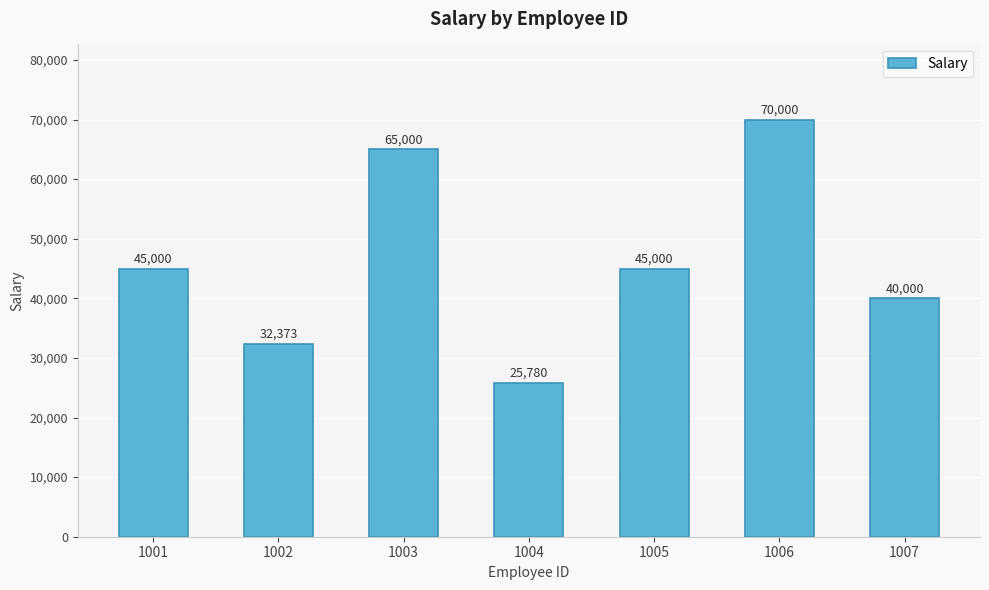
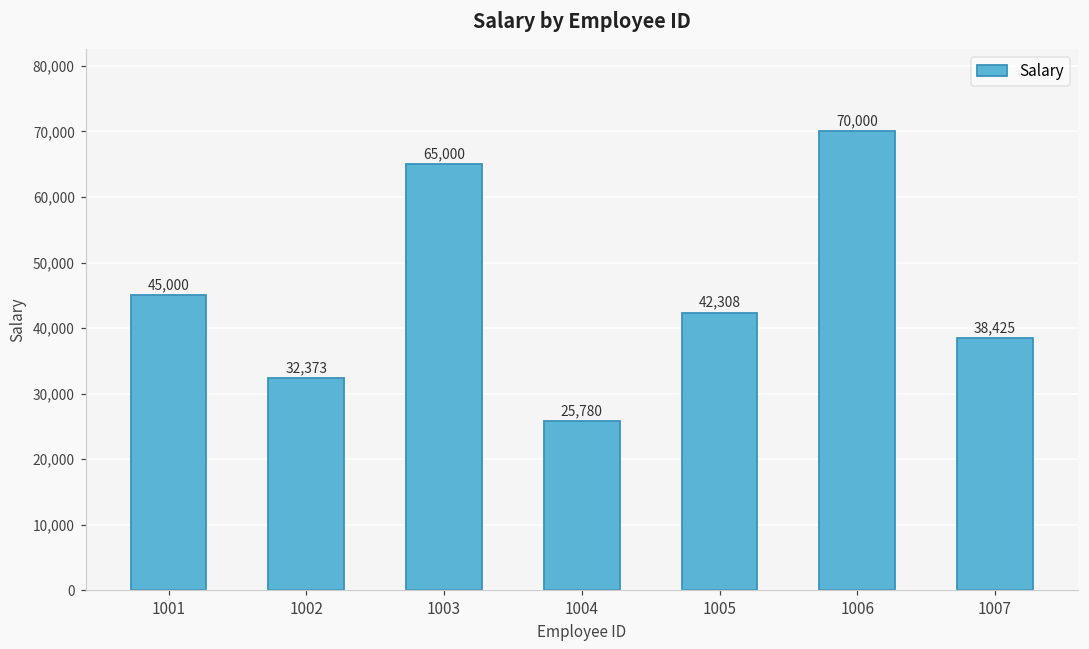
1005: 45,000 -> 42,308
1007: 40,000 -> 38,425
